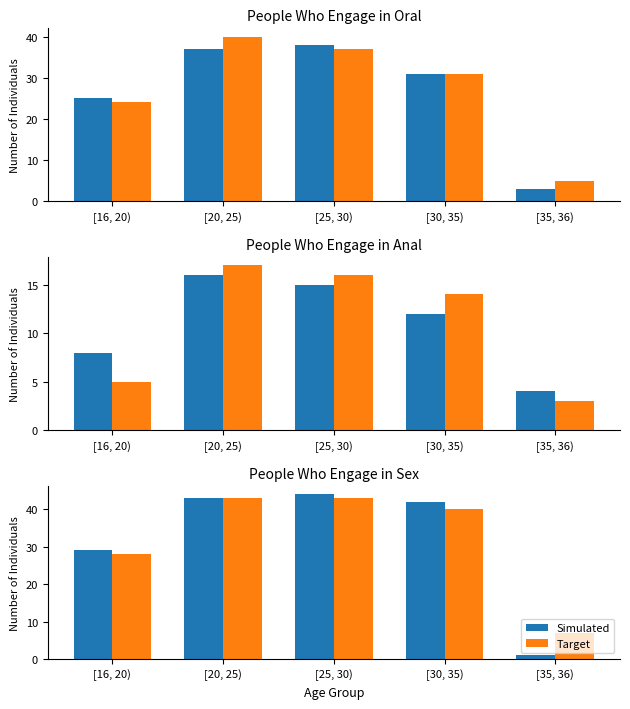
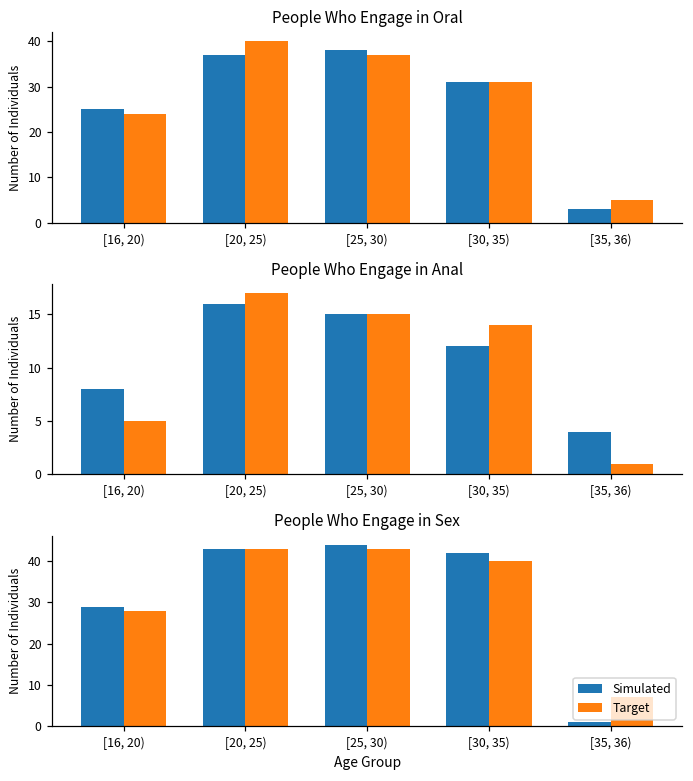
People Who Engage in Anal, Target, [25, 30): 16 -> 15
People Who Engage in Anal, Target, [35, 36): 3 -> 1
